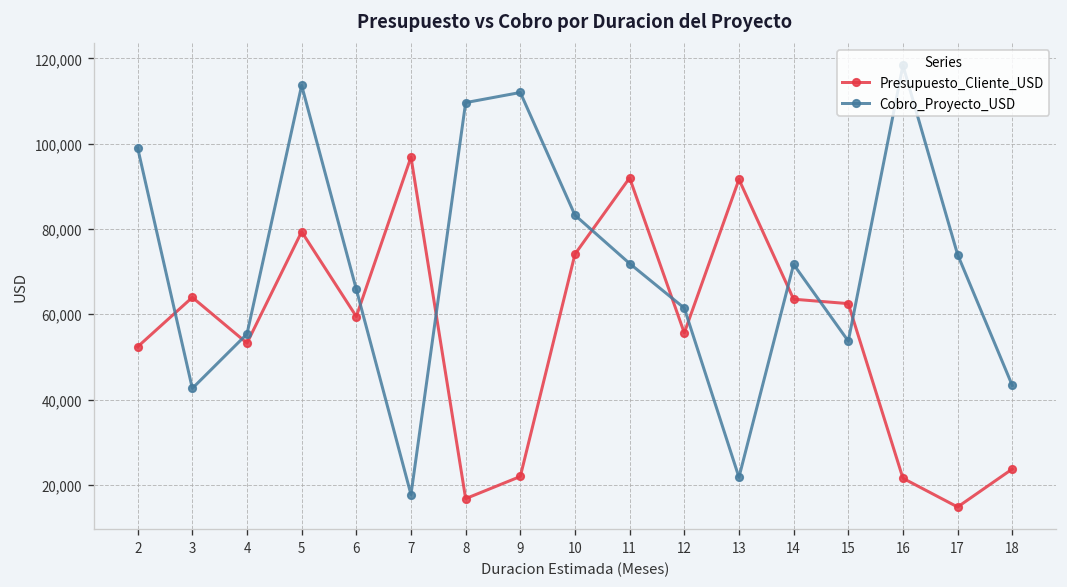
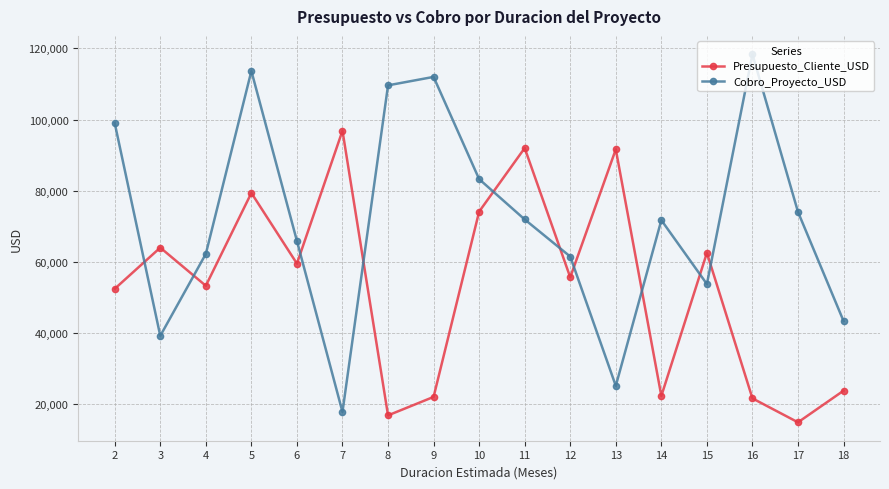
Cobro_Proyecto_USD, 3: 43,000 -> 39,000
Cobro_Proyecto_USD, 4: 55,000 -> 62,000
Cobro_Proyecto_USD, 13: 22,000 -> 25,000
Presupuesto_Cliente_USD, 14: 64,000 -> 22,000
